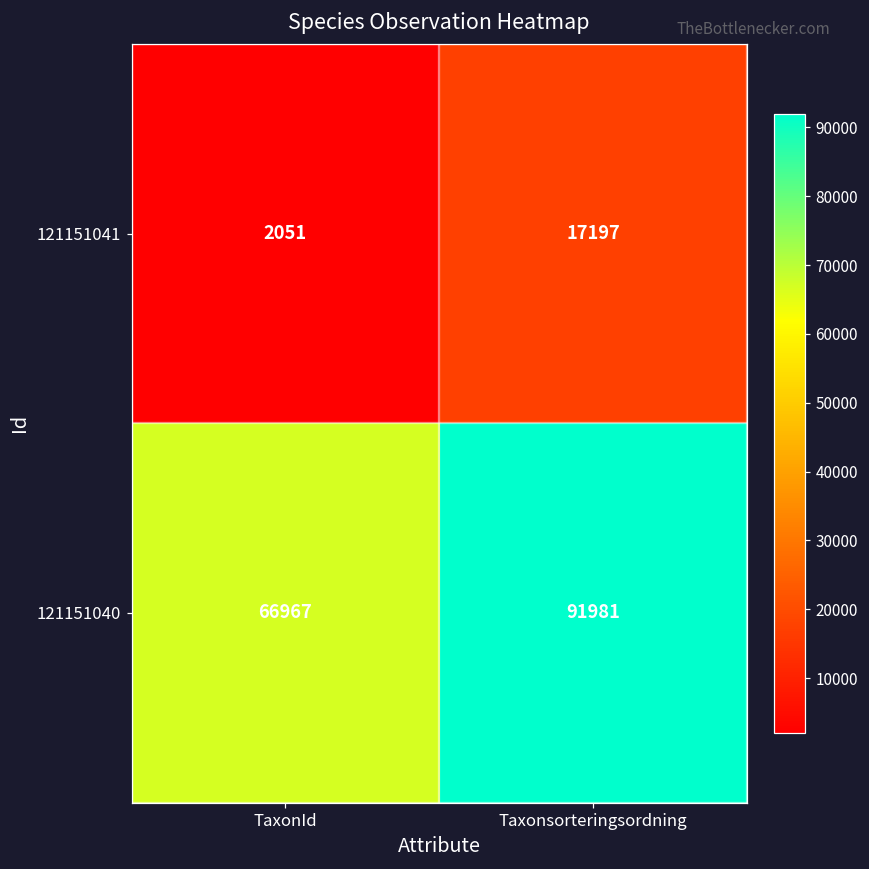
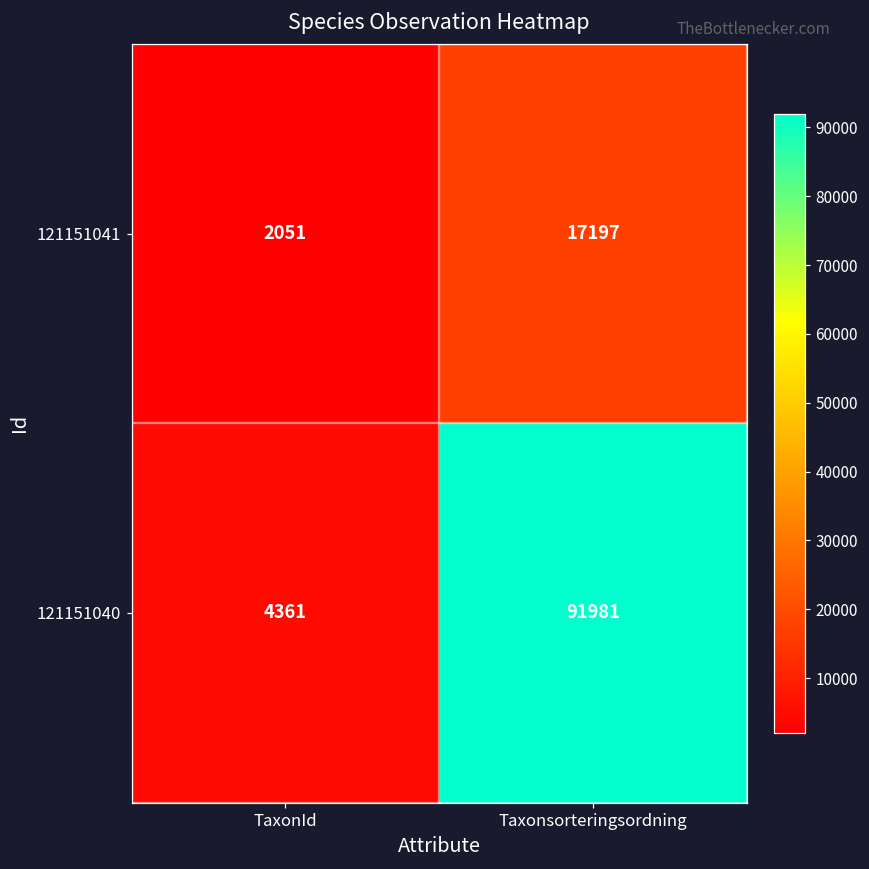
121151040, TaxonId: 66967 -> 4361
